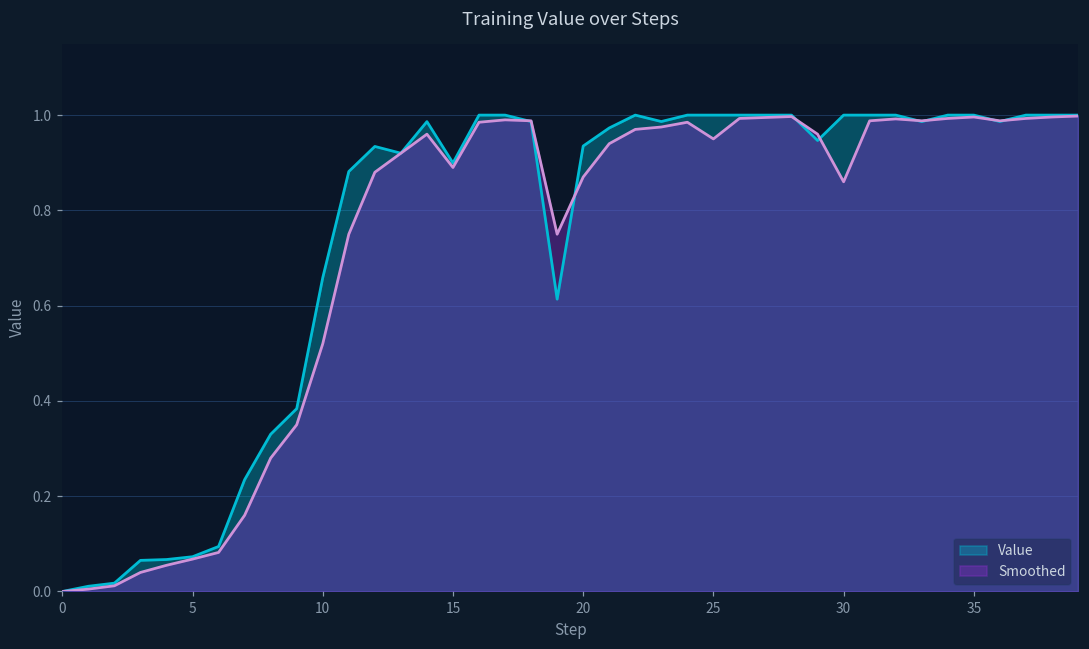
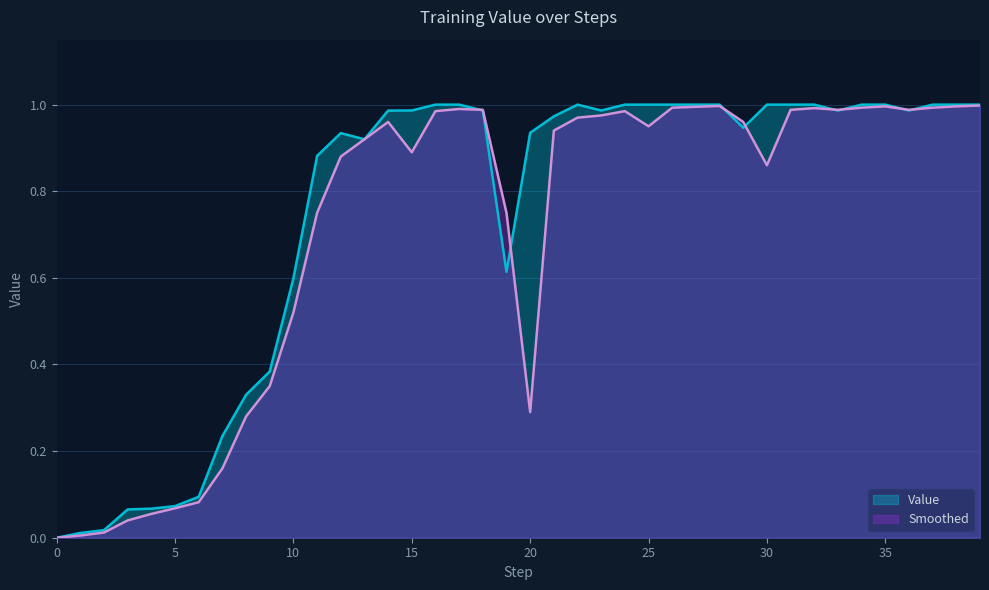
Value, 10: 0.66 -> 0.60
Value, 15: 0.90 -> 0.99
Smoothed, 20: 0.87 -> 0.29
